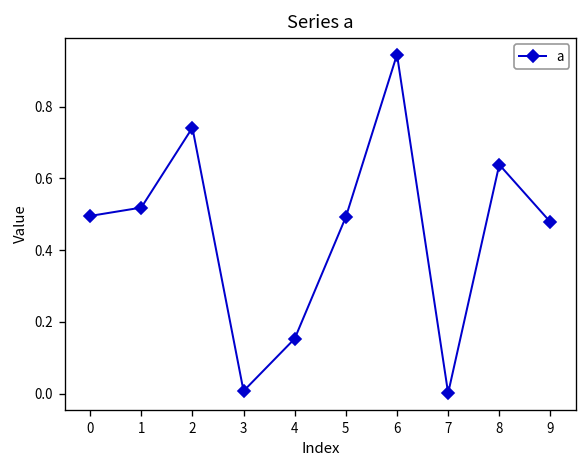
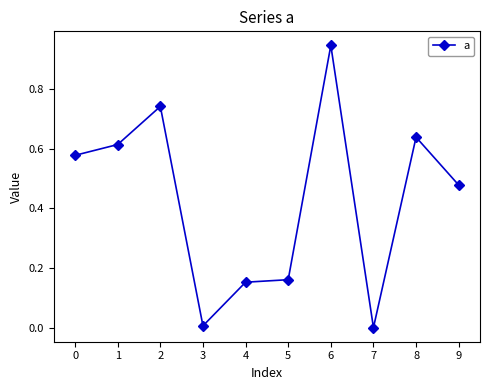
0: 0.50 -> 0.58
1: 0.52 -> 0.61
5: 0.49 -> 0.16
